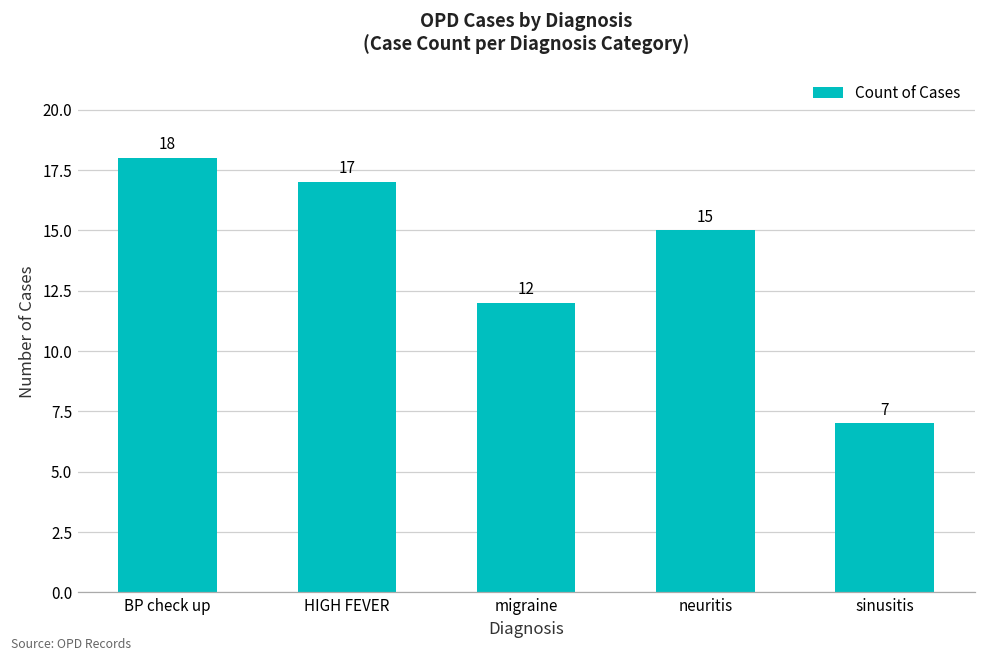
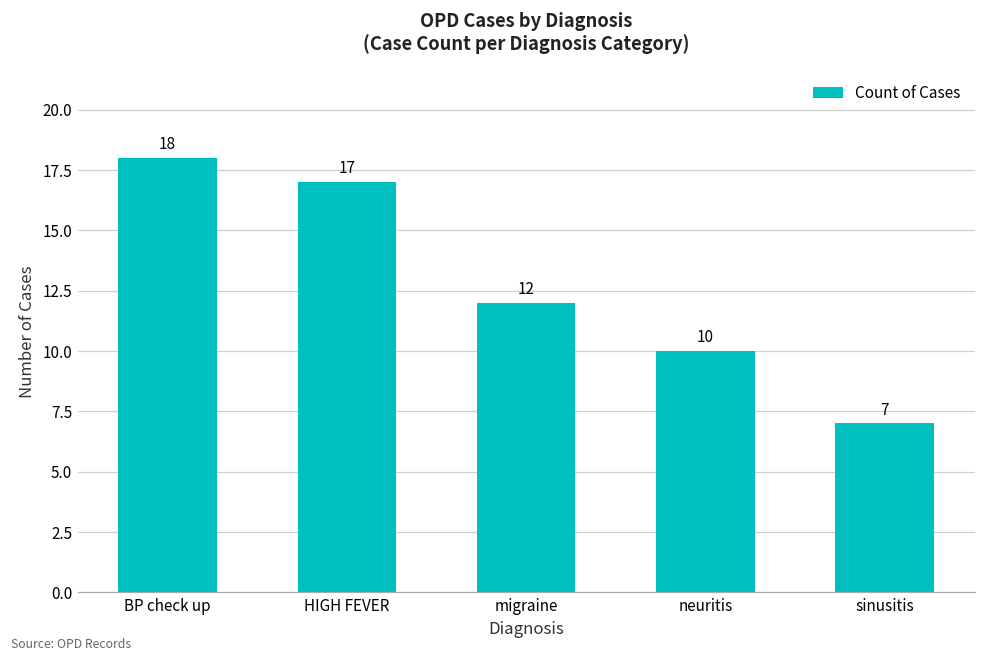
neuritis: 15 -> 10
